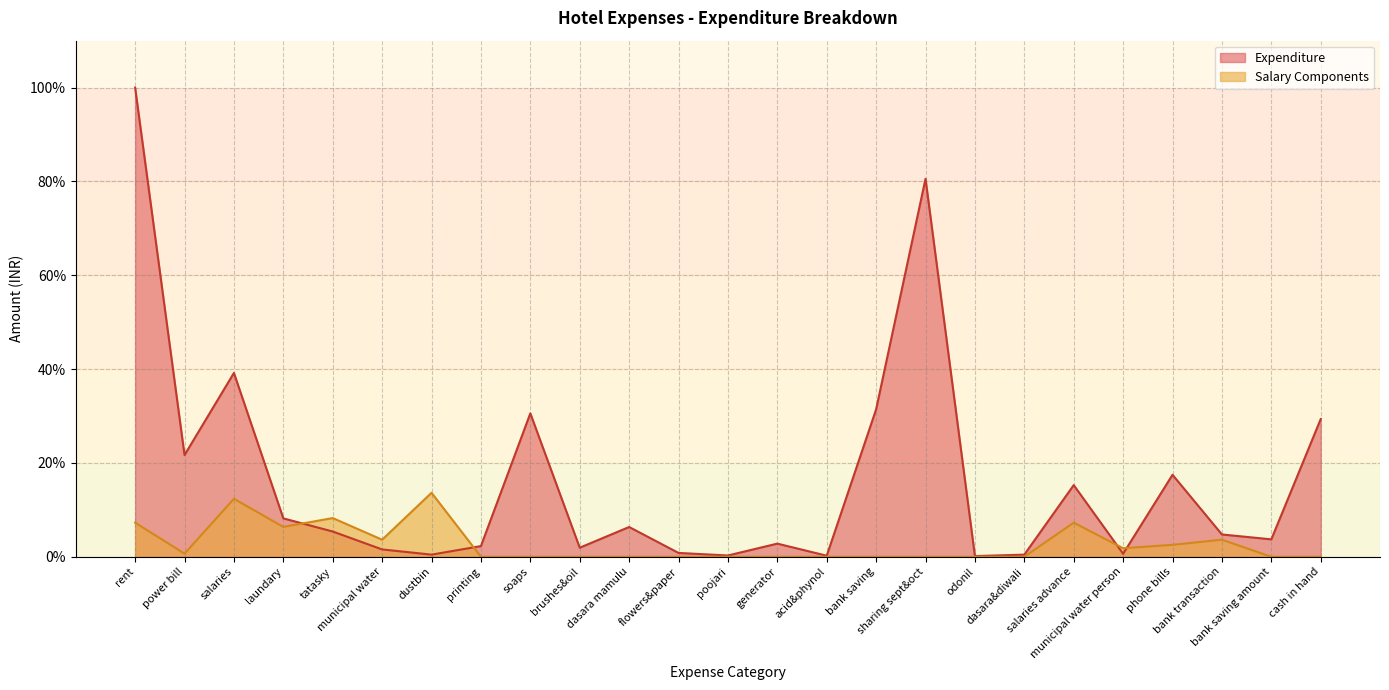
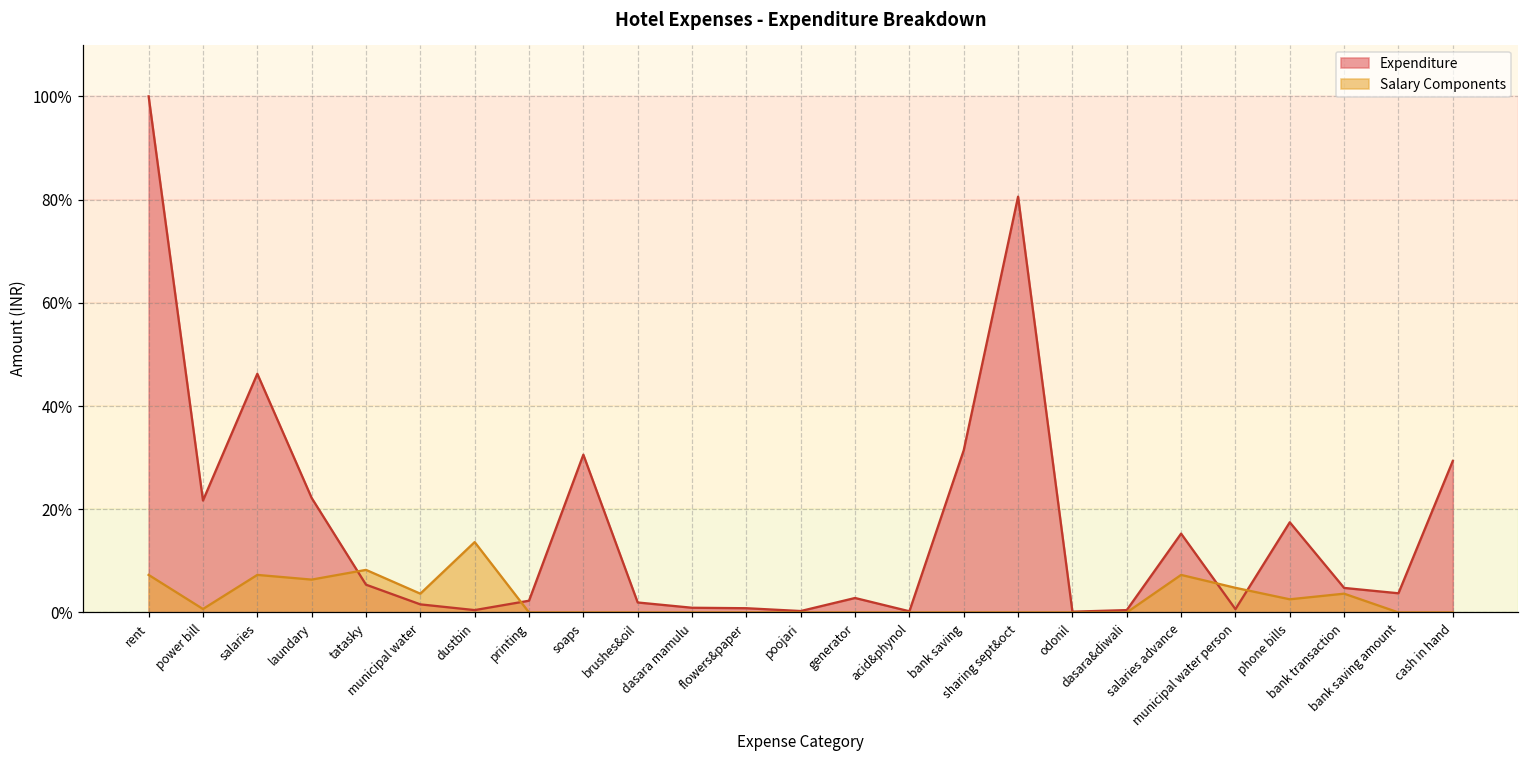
Expenditure, salaries: 39% -> 46%
Salary Components, salaries: 12% -> 7%
Expenditure, laundary: 8% -> 22%
Expenditure, dasara mamulu: 6% -> 1%
Salary Components, municipal water person: 2% -> 5%
